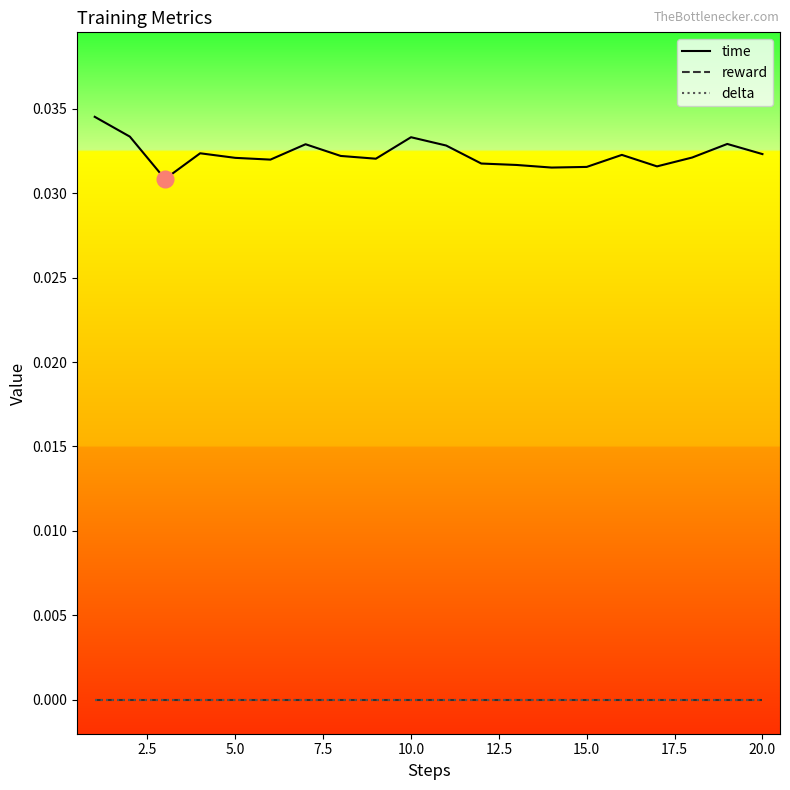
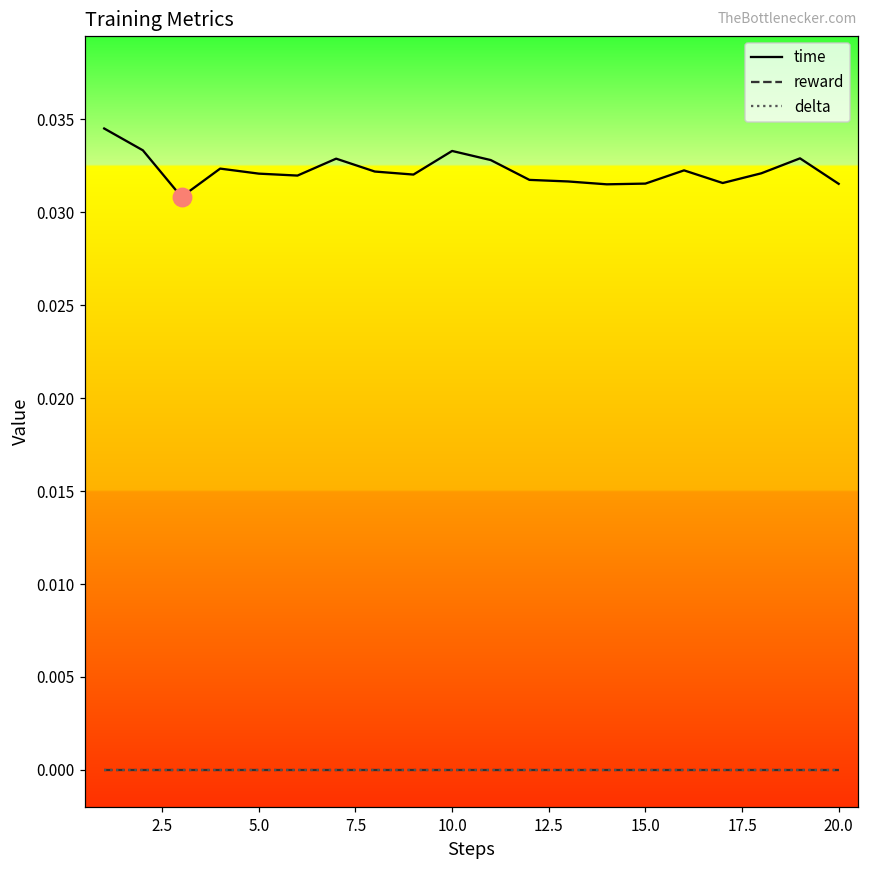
time, 20.0: 0.0323 -> 0.0315
